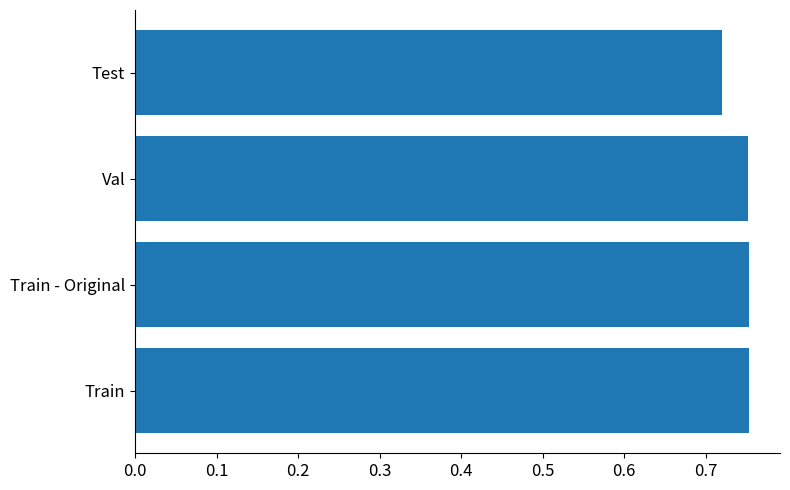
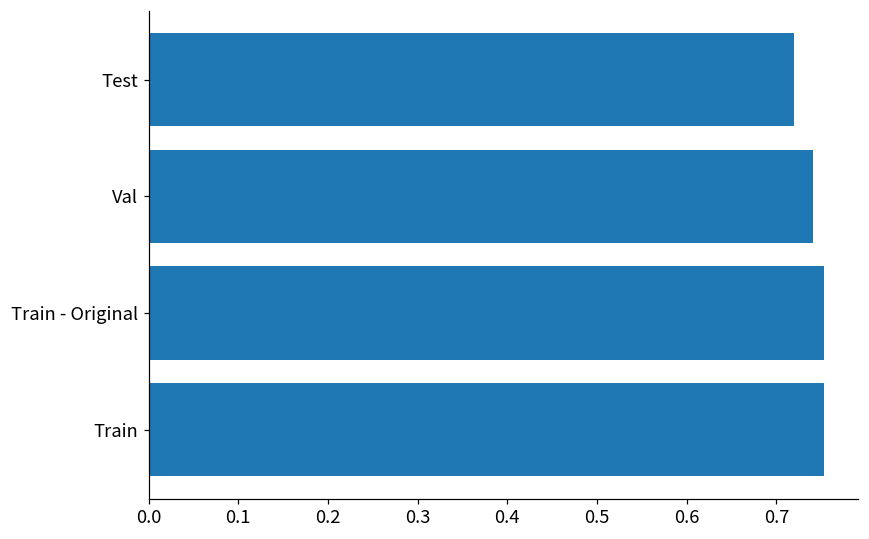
Val: 0.75 -> 0.74
